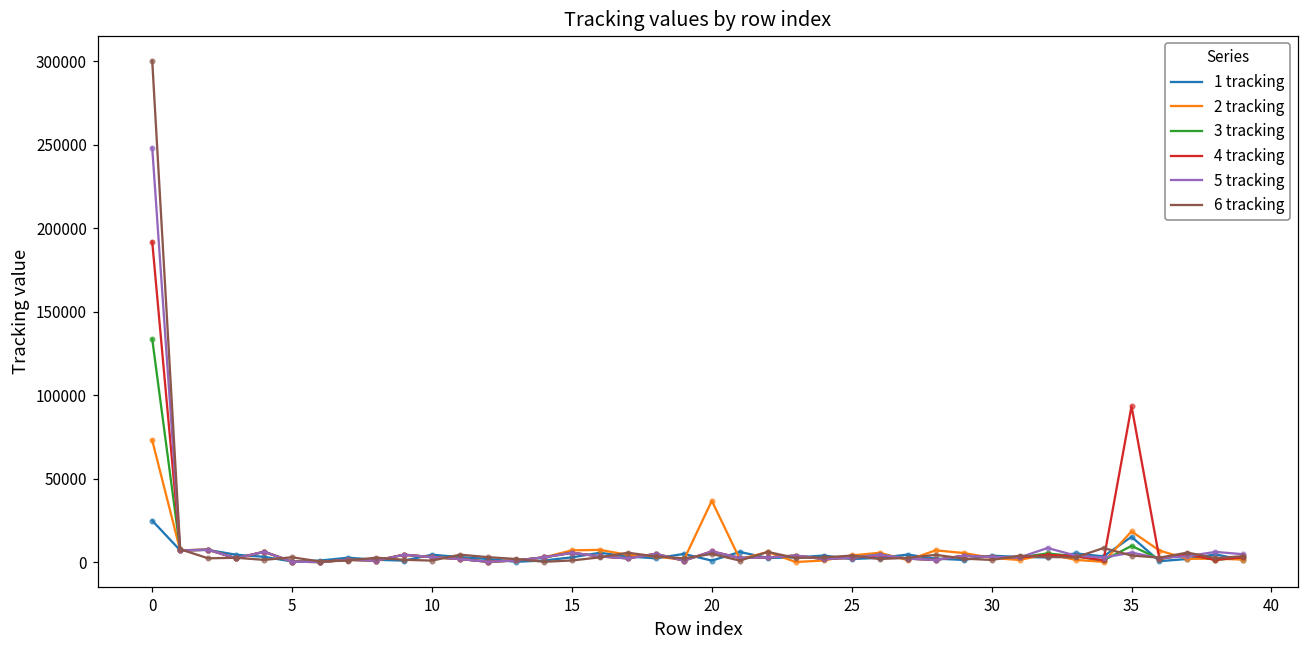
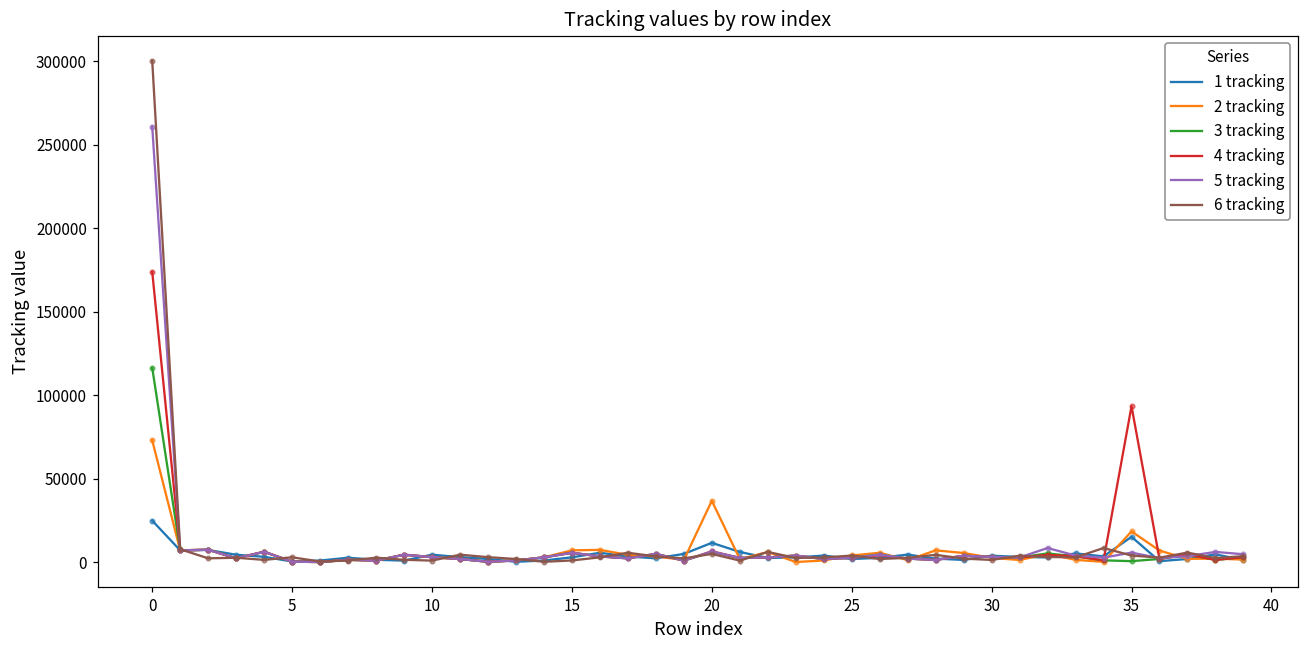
3 tracking, 0: 134000 -> 117000
4 tracking, 0: 192000 -> 174000
5 tracking, 0: 248000 -> 261000
1 tracking, 20: 1000 -> 12000
3 tracking, 35: 10000 -> 1000
